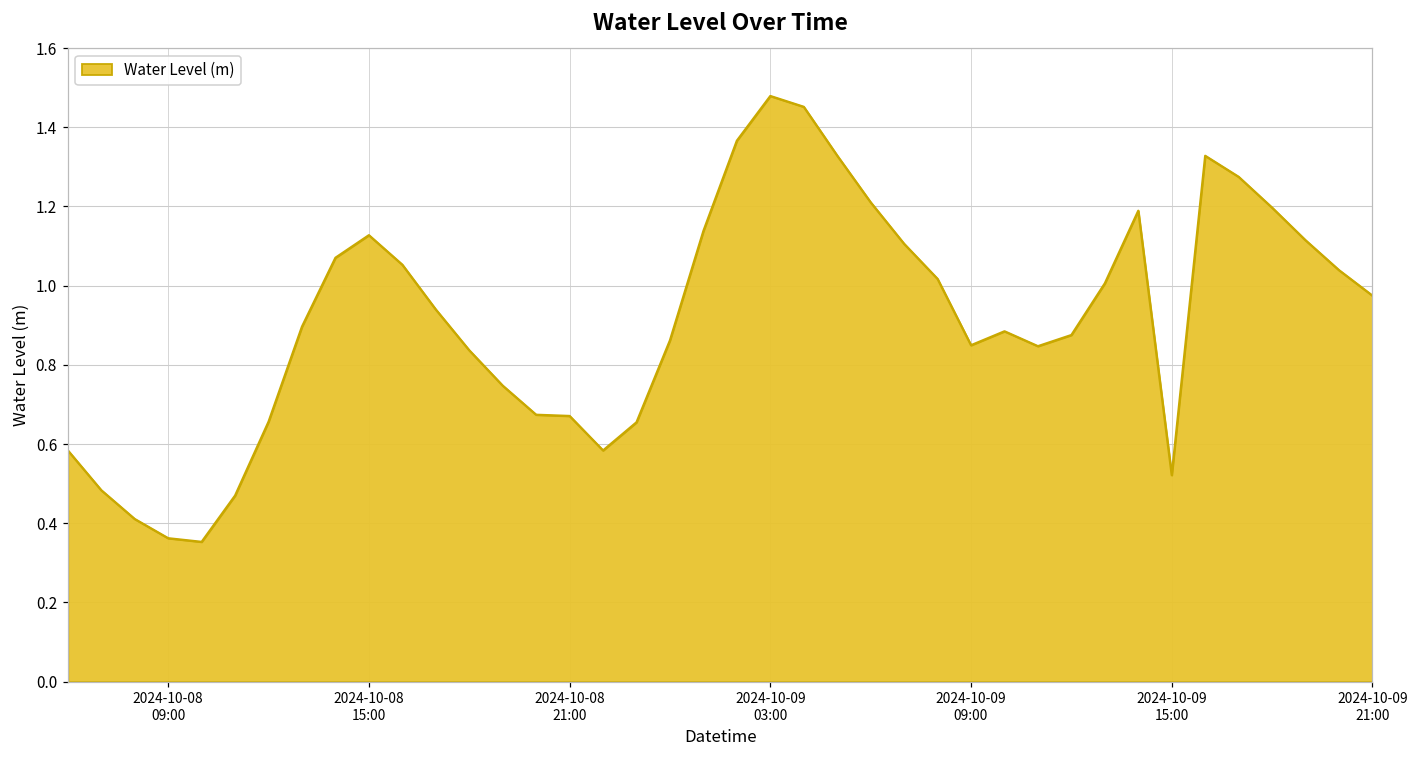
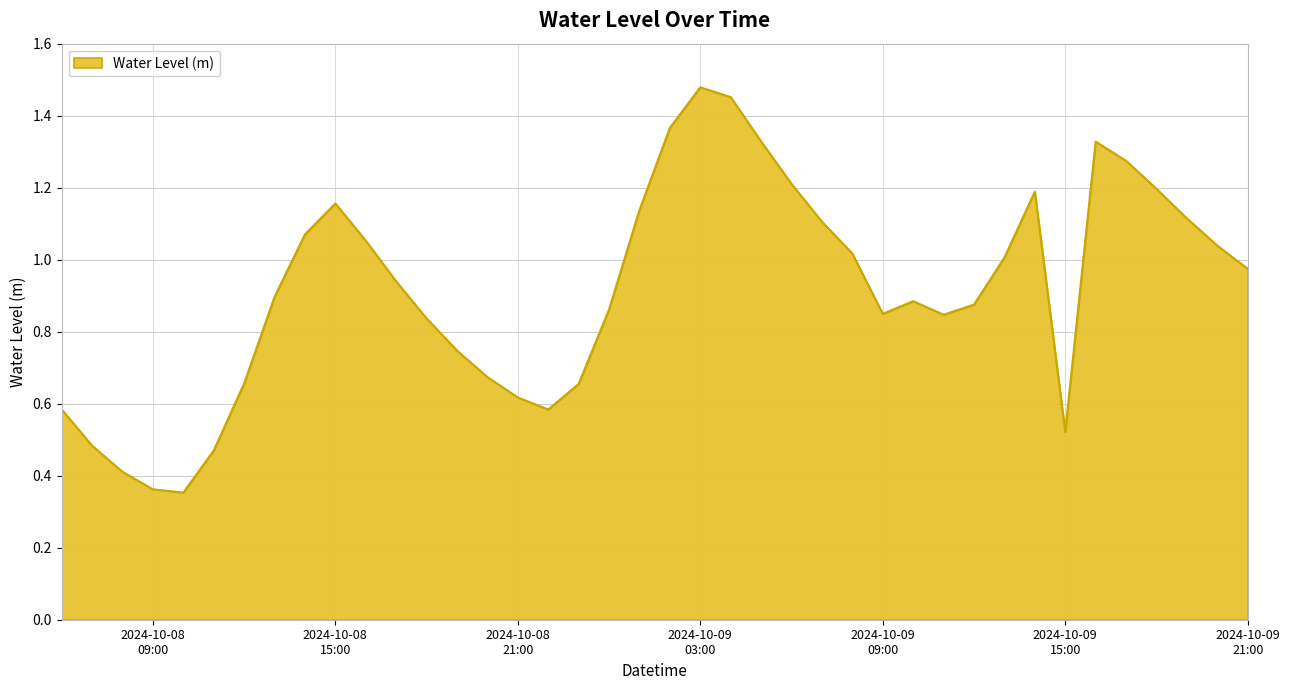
2024-10-08 15:00: 1.13 -> 1.16
2024-10-08 21:00: 0.67 -> 0.62
